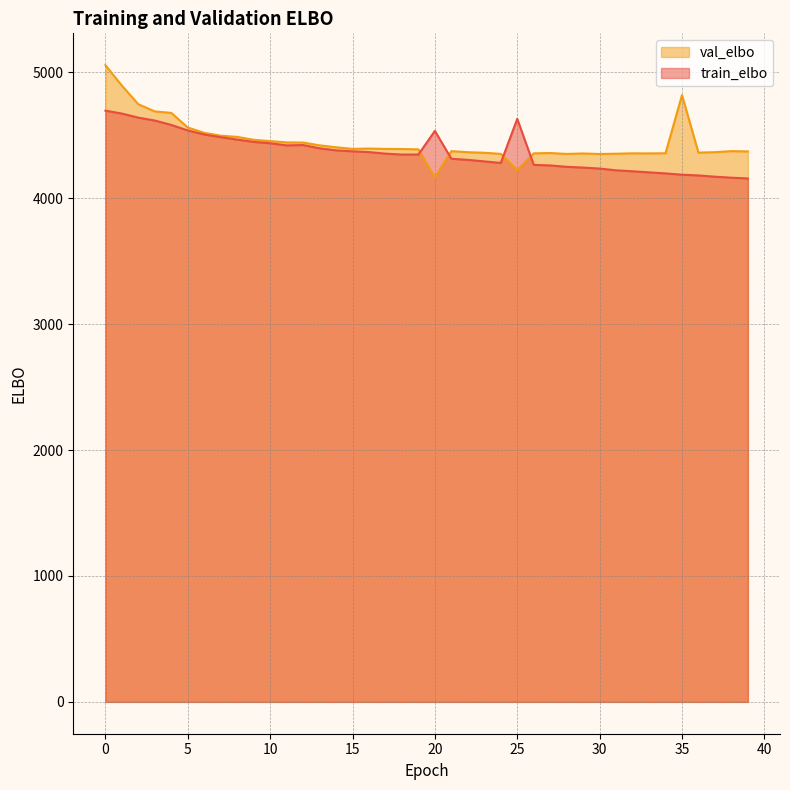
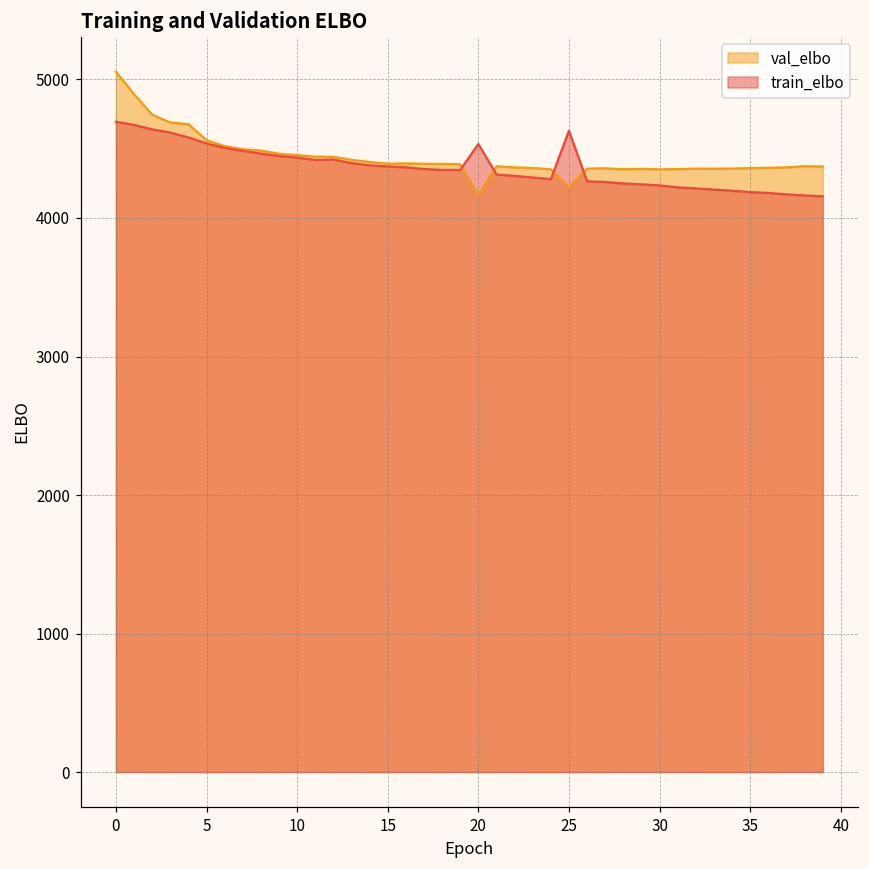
val_elbo, 35: 4820 -> 4360
